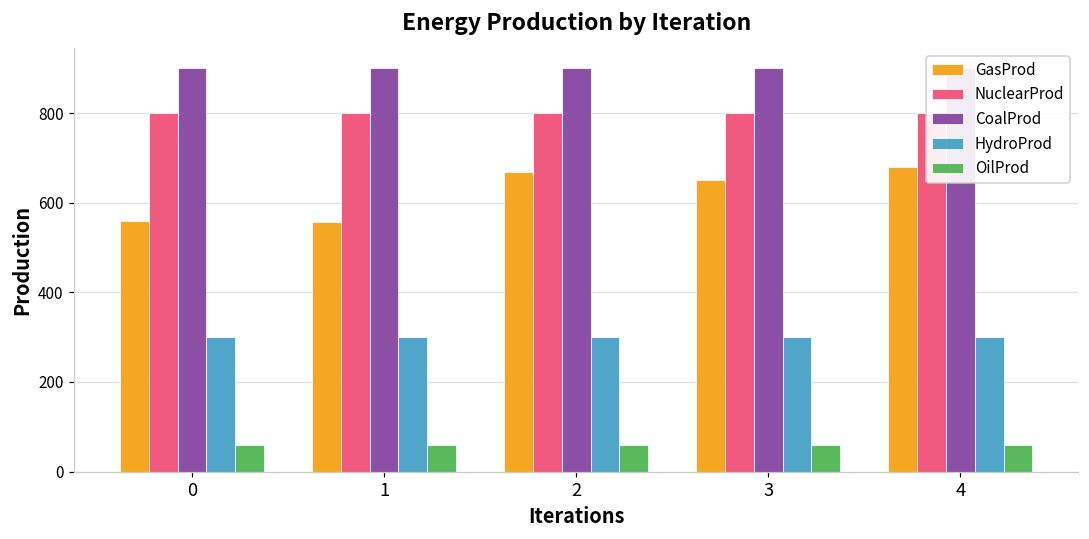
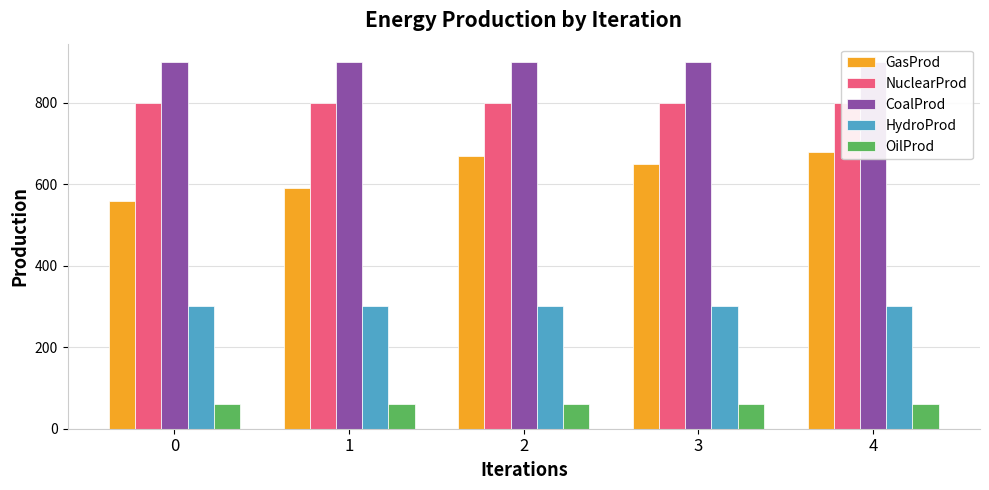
GasProd, 1: 560 -> 590
